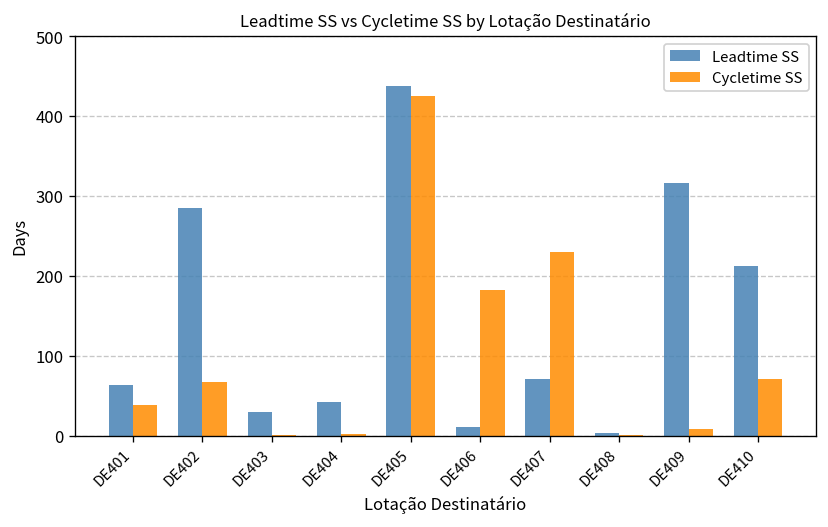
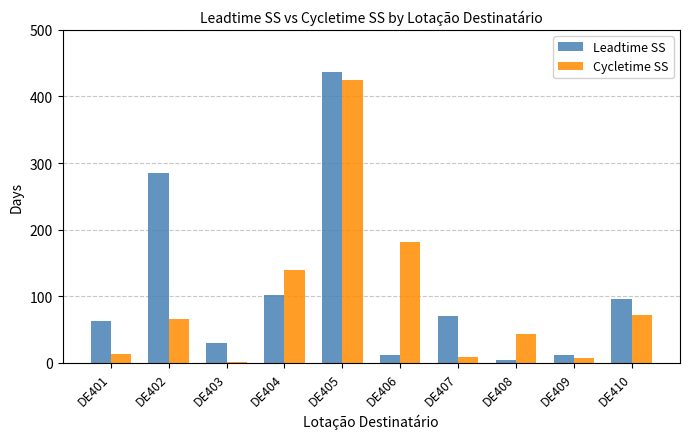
Cycletime SS, DE401: 40 -> 10
Leadtime SS, DE404: 40 -> 100
Cycletime SS, DE404: 0 -> 140
Cycletime SS, DE407: 230 -> 10
Cycletime SS, DE408: 0 -> 40
Leadtime SS, DE409: 320 -> 10
Leadtime SS, DE410: 210 -> 100
